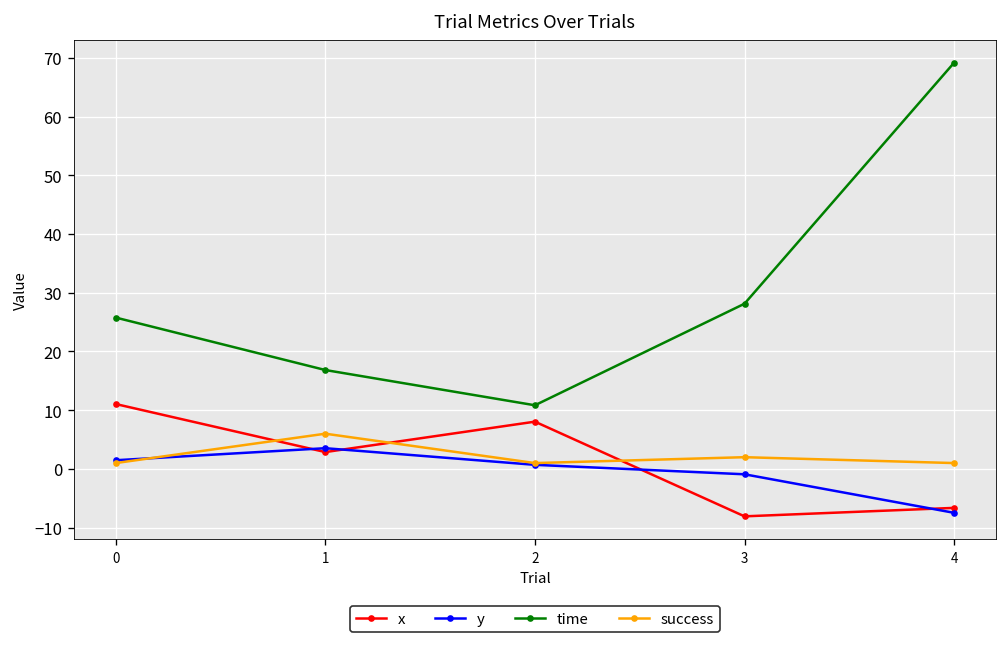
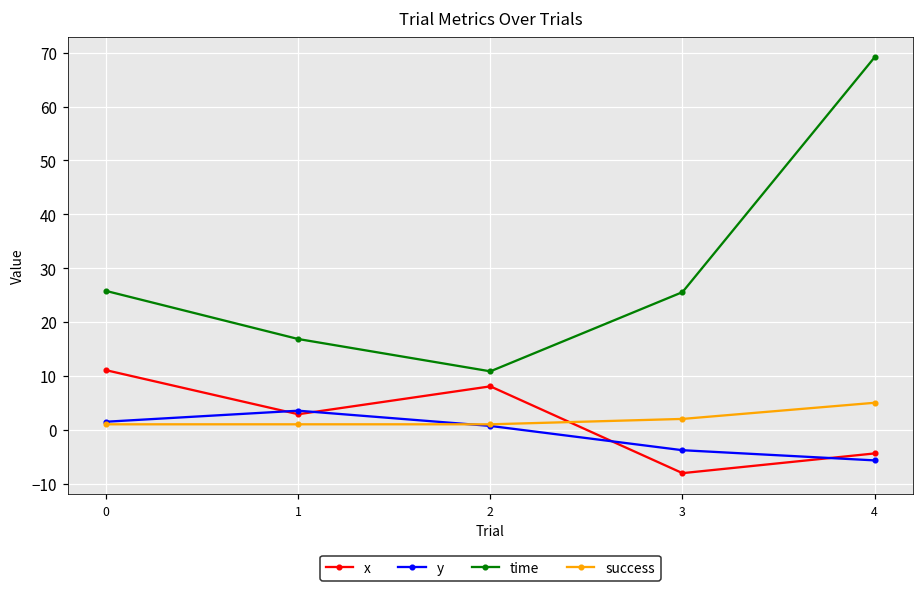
success, 1: 6 -> 1
y, 3: -1 -> -4
time, 3: 28 -> 26
x, 4: -7 -> -4
y, 4: -7 -> -6
success, 4: 1 -> 5
